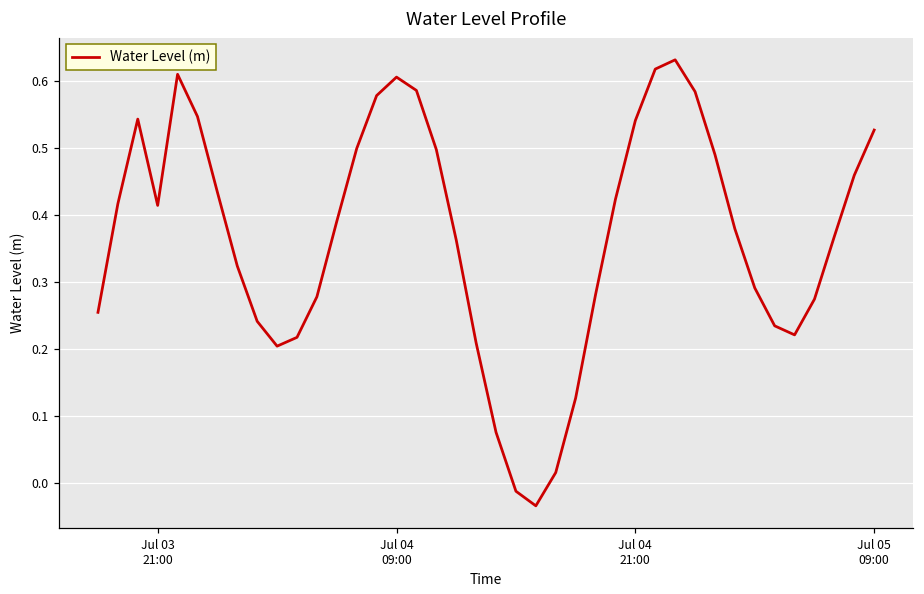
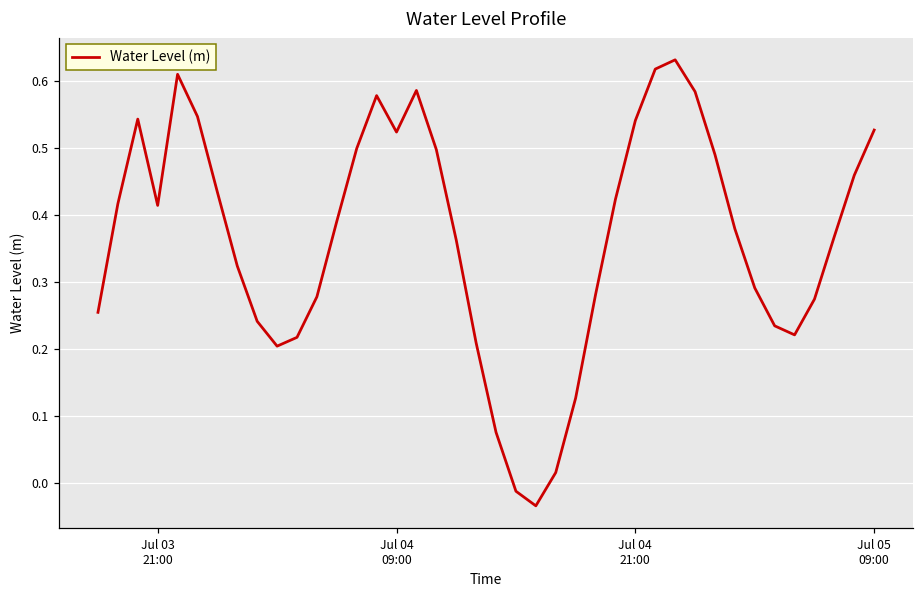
Jul 04 09:00: 0.61 -> 0.52
